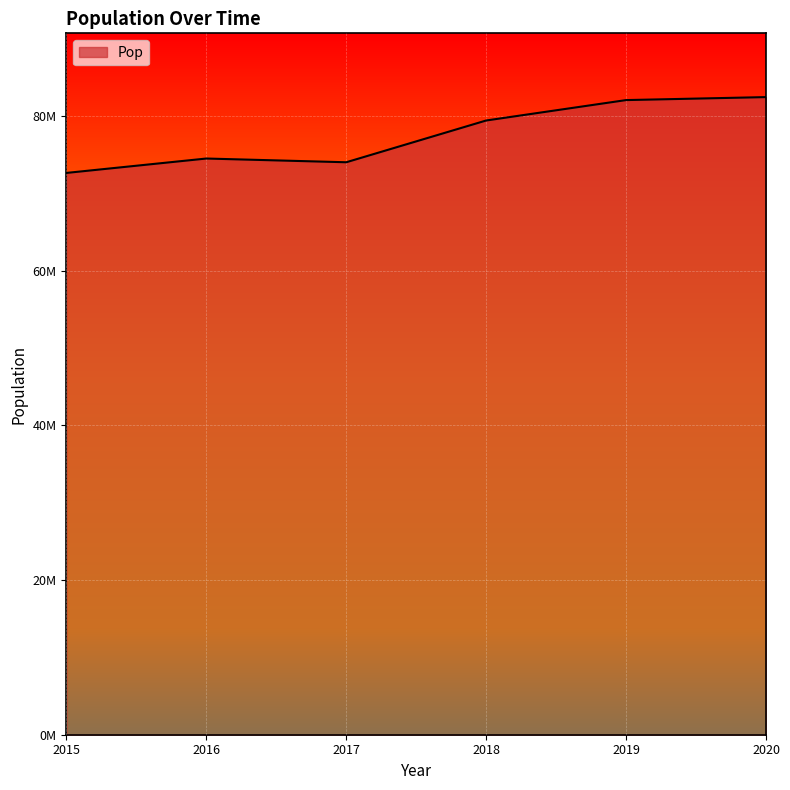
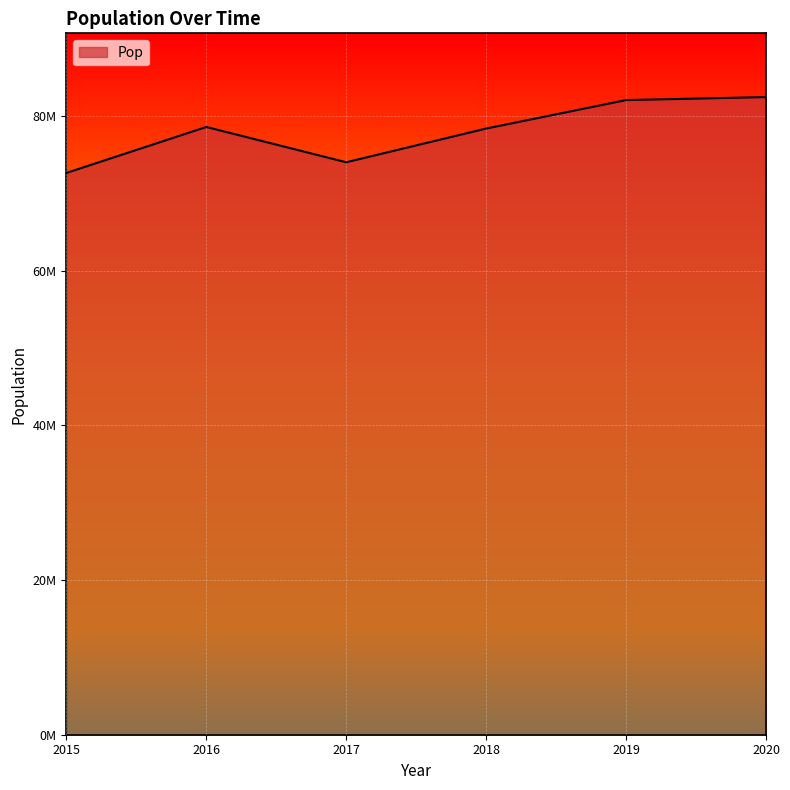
2016: 74000000 -> 79000000
2018: 79000000 -> 78000000
